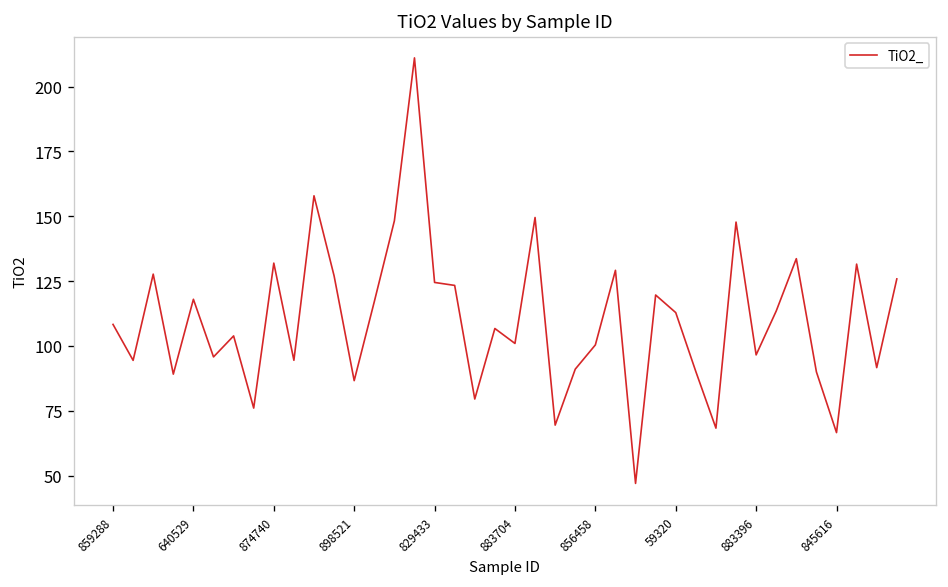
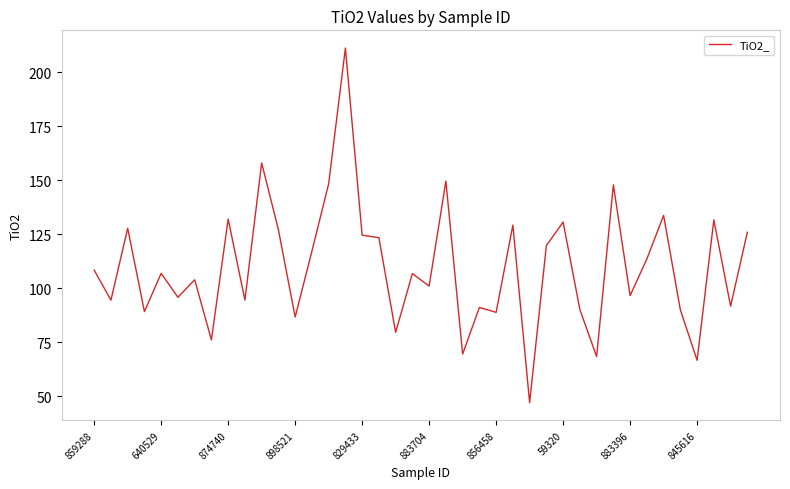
640529: 118 -> 107
856458: 100 -> 89
59320: 113 -> 131
